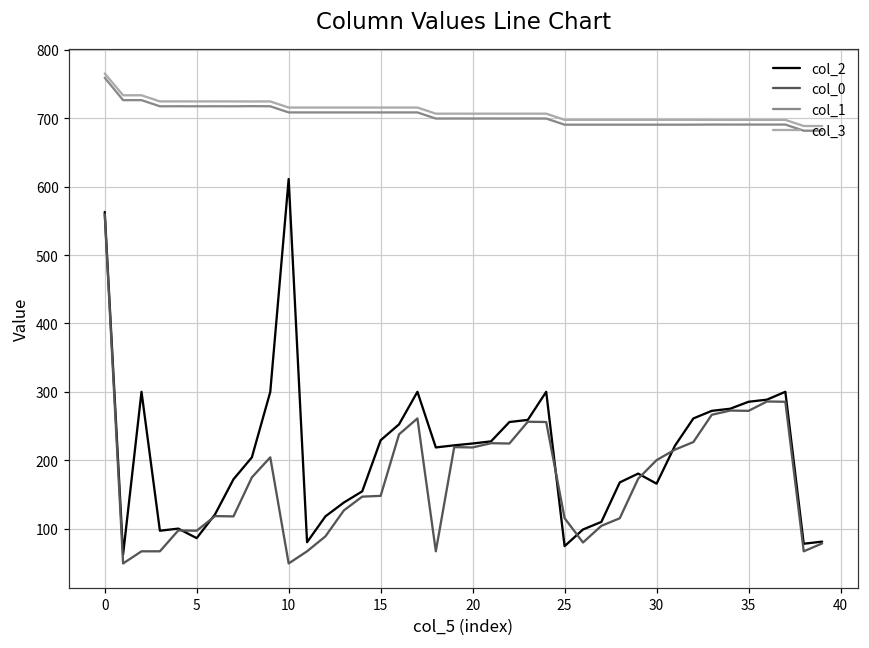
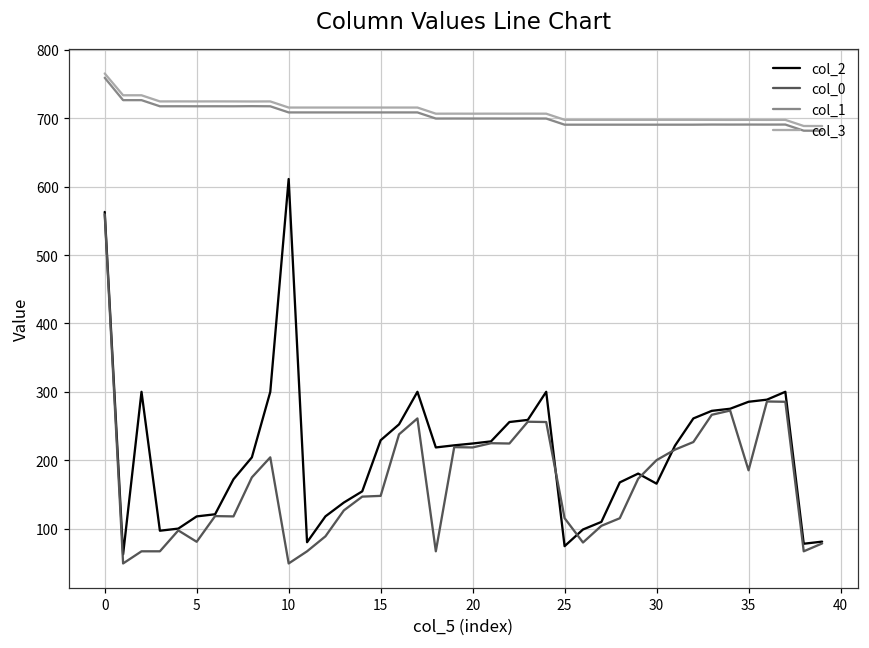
col_2, 5: 90 -> 120
col_0, 5: 100 -> 80
col_0, 35: 270 -> 190
